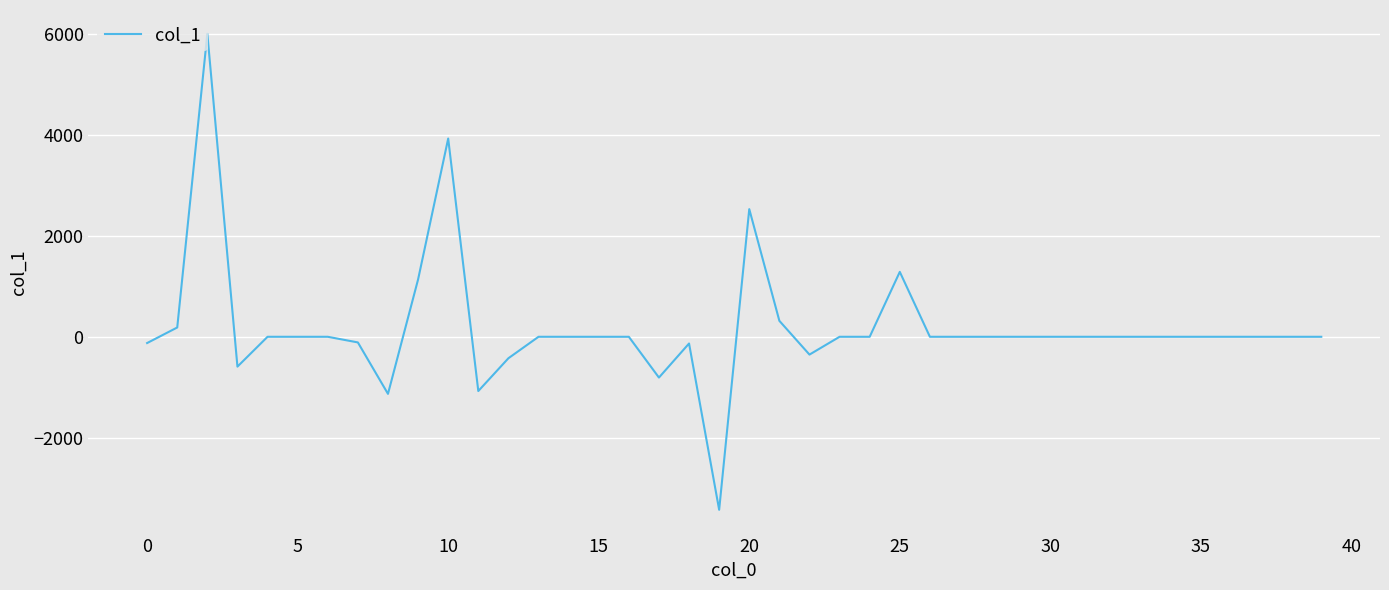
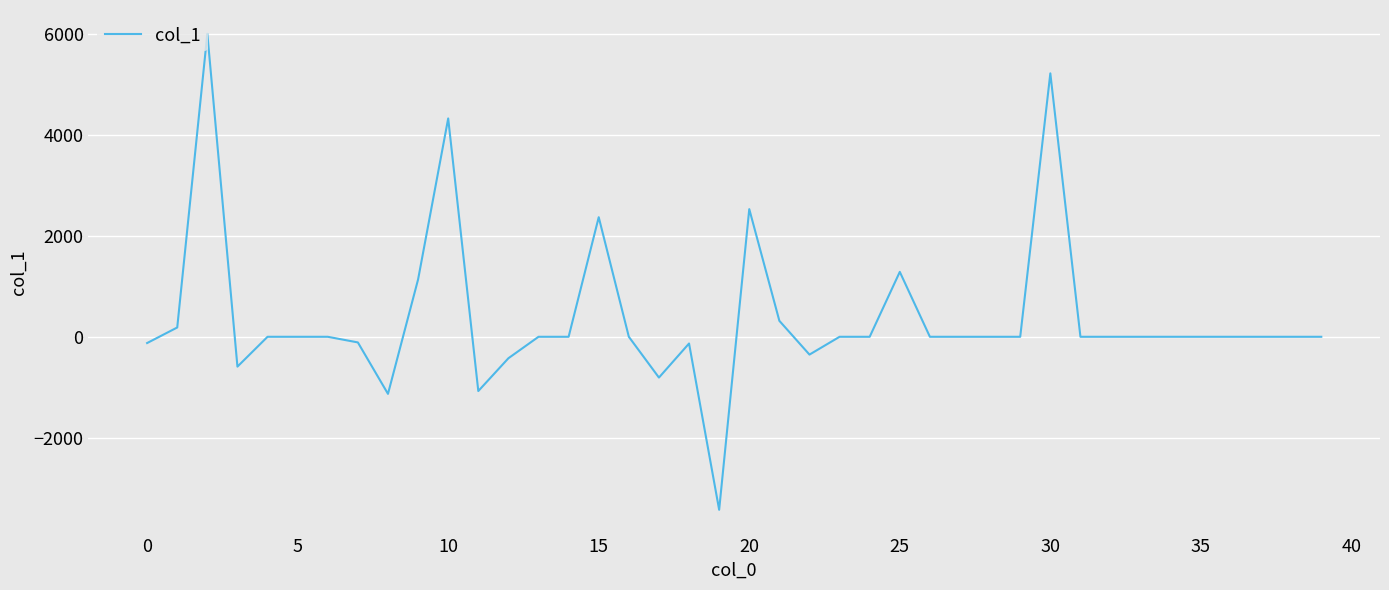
10: 3900 -> 4300
15: 0 -> 2400
30: 0 -> 5200
